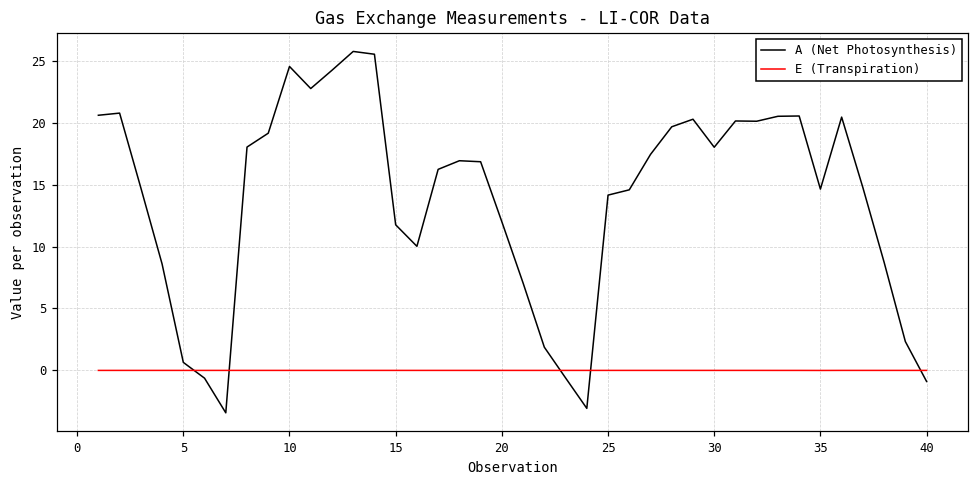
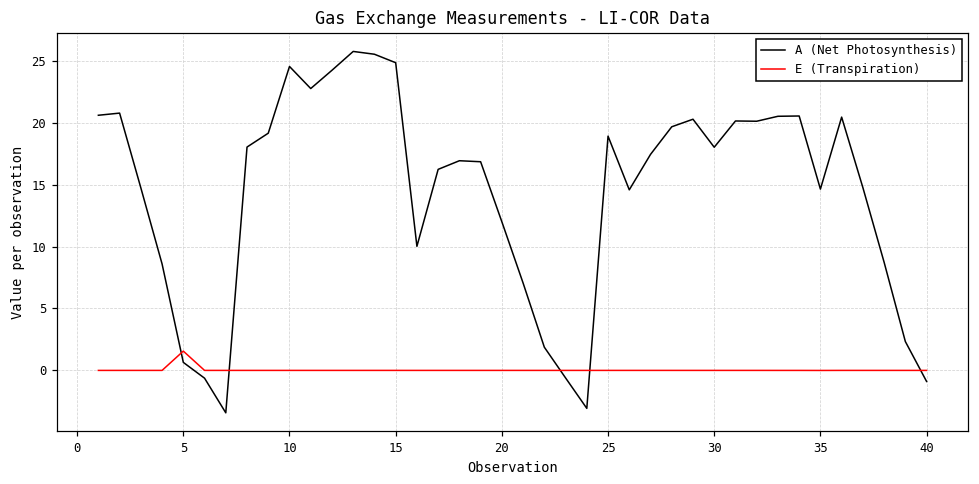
E (Transpiration), 5: 0.0 -> 1.6
A (Net Photosynthesis), 15: 11.8 -> 24.8
A (Net Photosynthesis), 25: 14.1 -> 18.9
